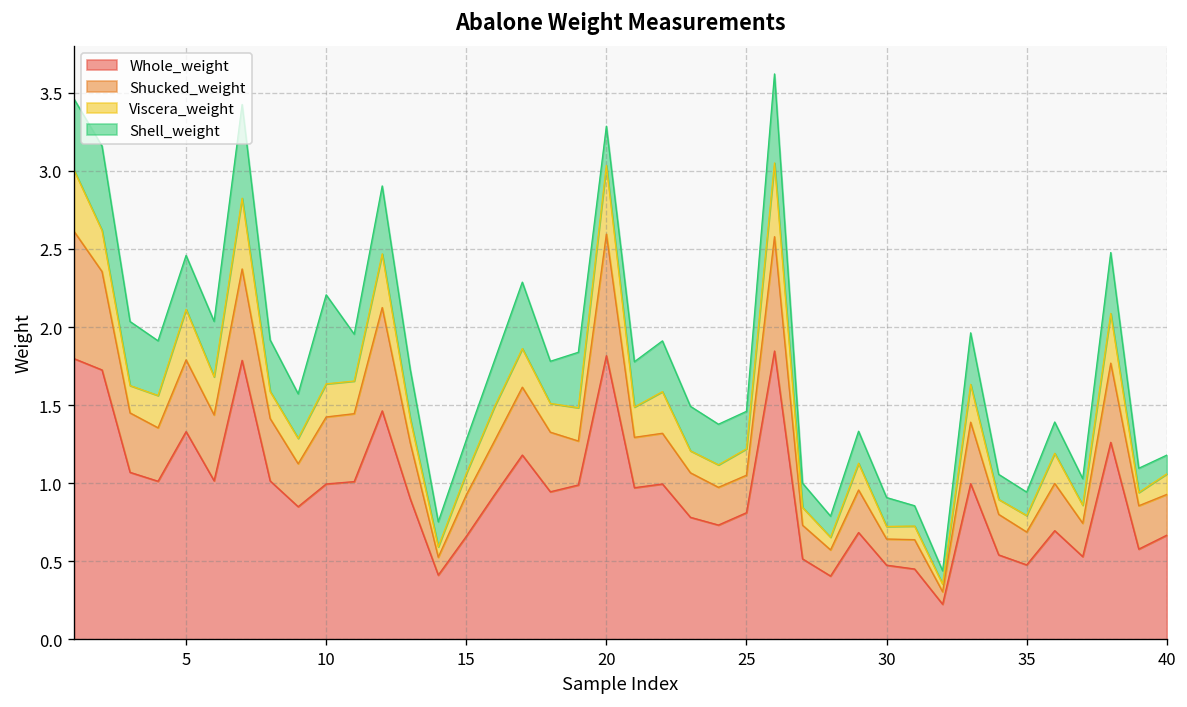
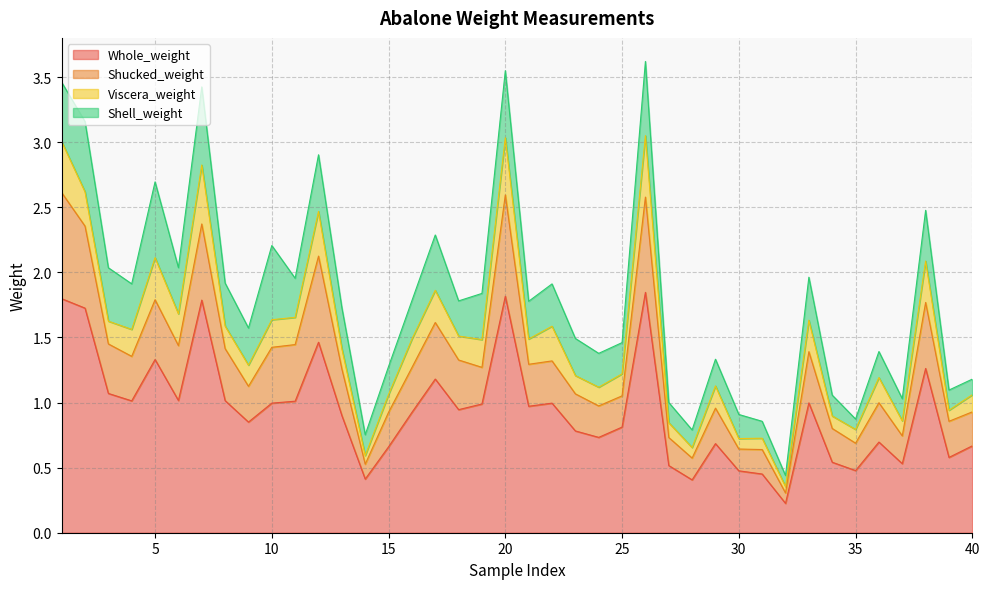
Shell_weight, 5: 0.34 -> 0.58
Shell_weight, 20: 0.25 -> 0.52
Shell_weight, 35: 0.15 -> 0.08
